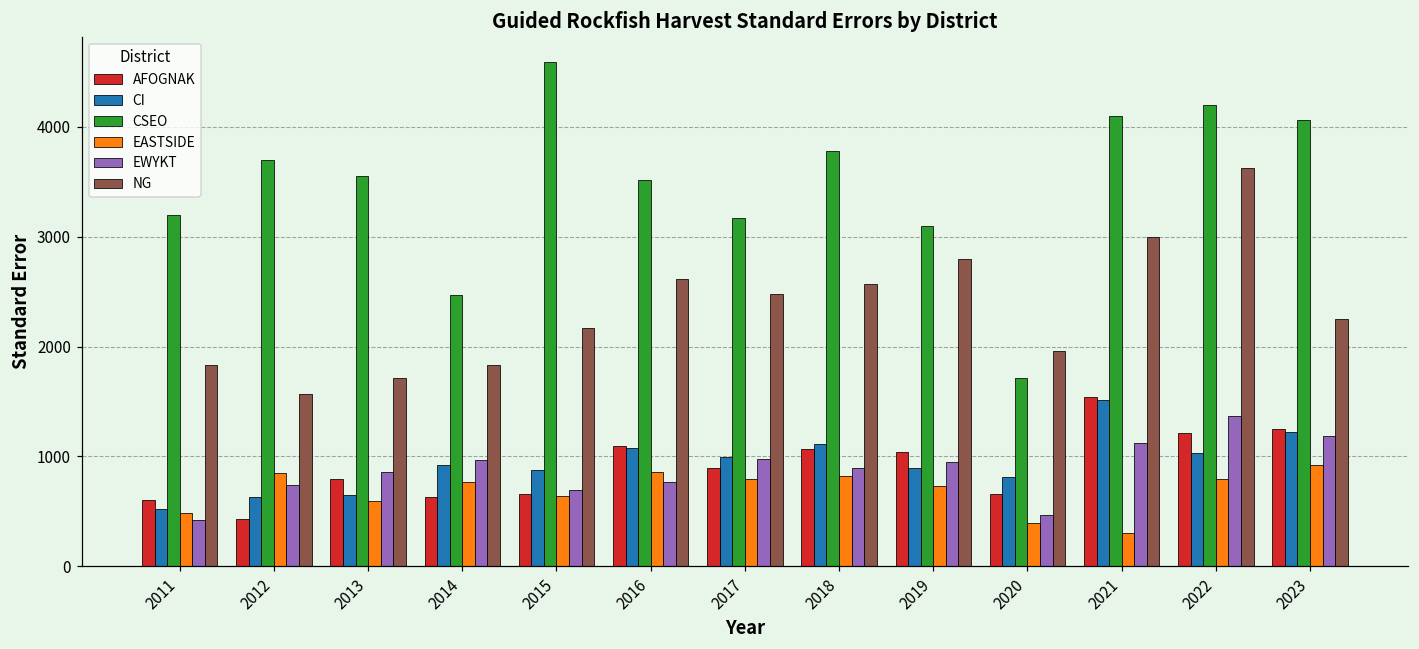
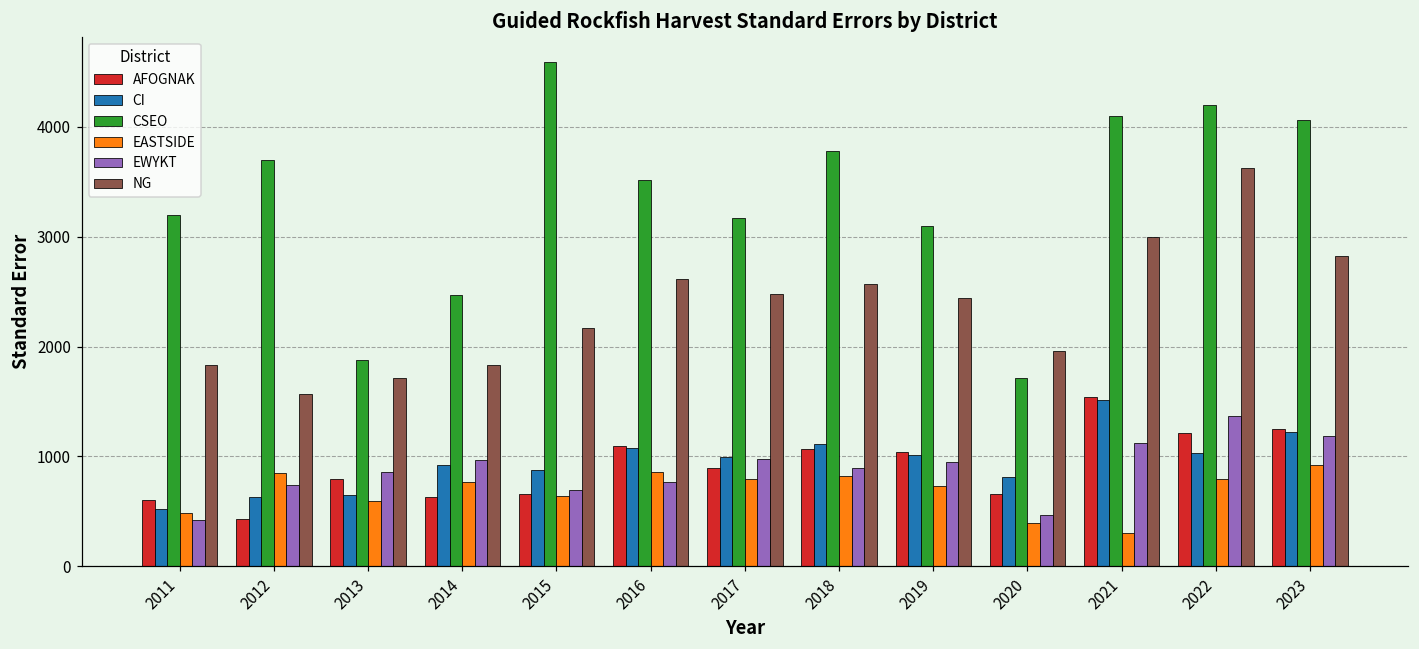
CSEO, 2013: 3600 -> 1900
CI, 2019: 900 -> 1000
NG, 2019: 2800 -> 2400
NG, 2023: 2200 -> 2800
